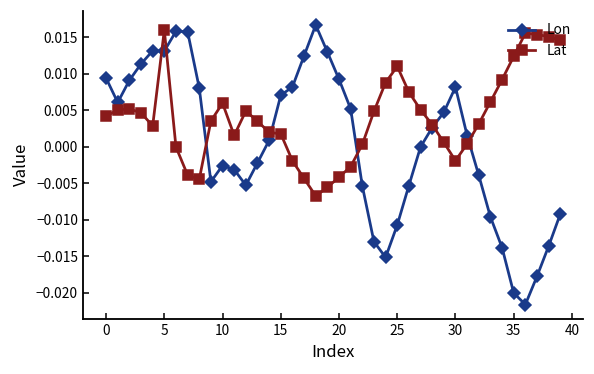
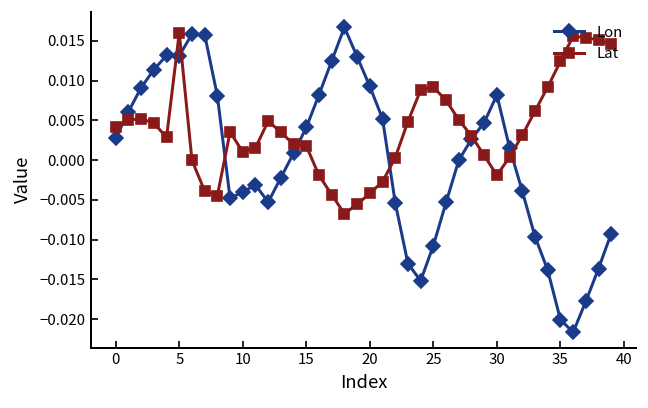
Lon, 0: 0.009 -> 0.003
Lon, 10: -0.003 -> -0.004
Lat, 10: 0.006 -> 0.001
Lon, 15: 0.007 -> 0.004
Lat, 25: 0.011 -> 0.009
